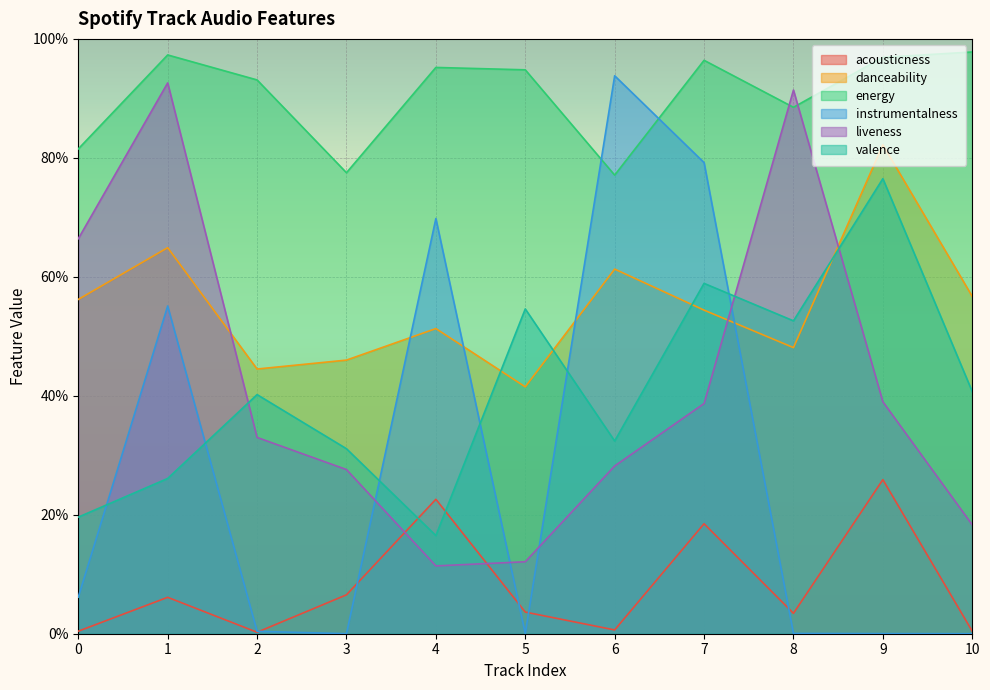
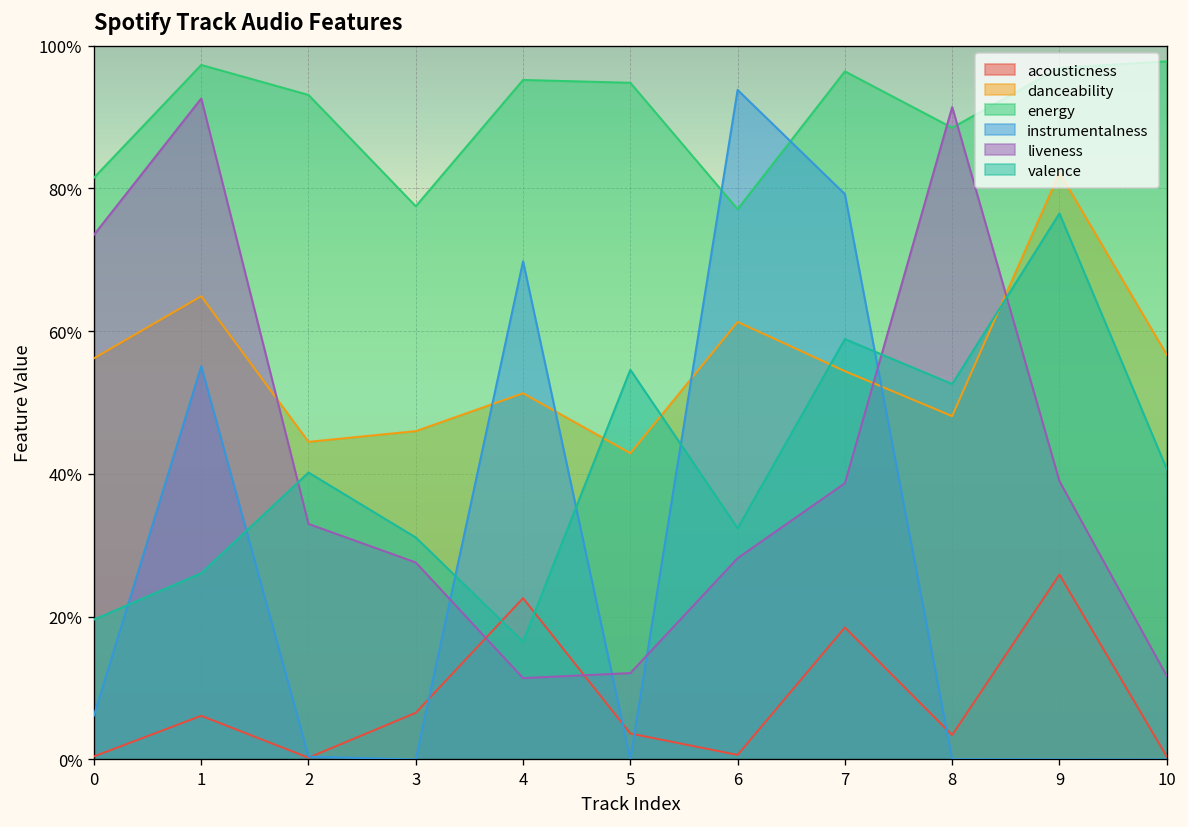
liveness, 0: 66% -> 74%
danceability, 5: 42% -> 43%
liveness, 10: 18% -> 12%
